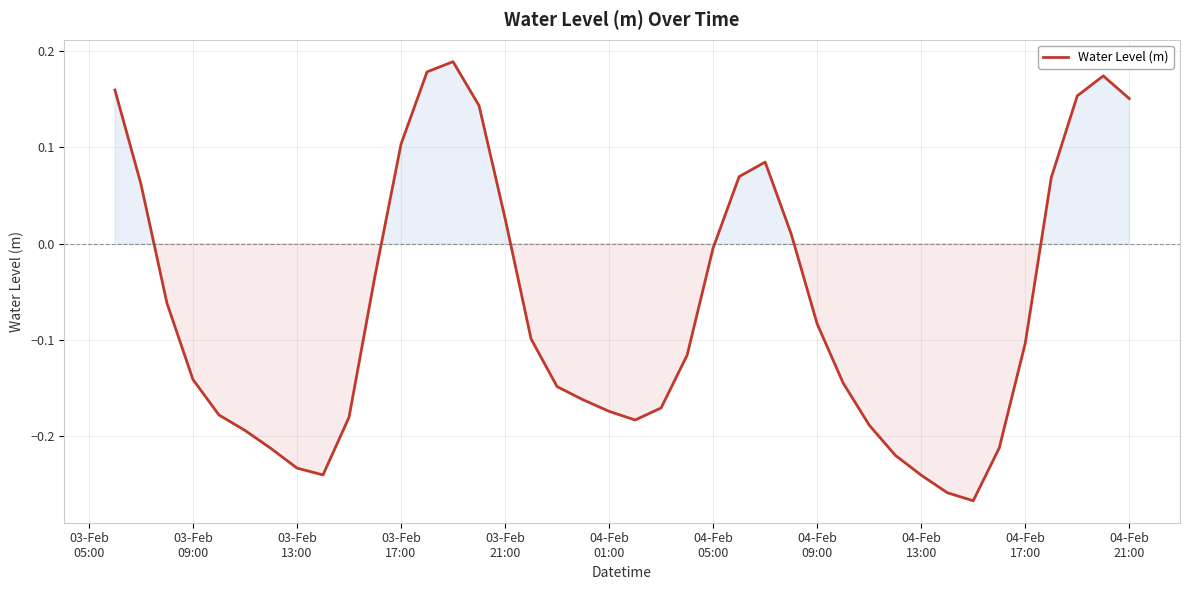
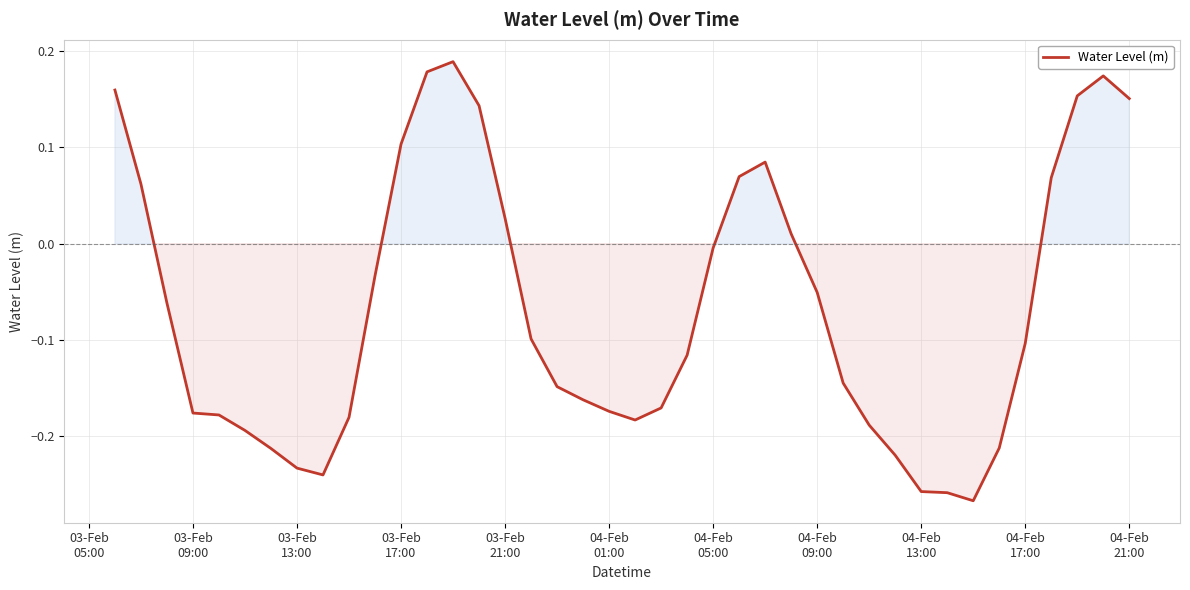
03-Feb 09:00: -0.14 -> -0.18
04-Feb 09:00: -0.08 -> -0.05
04-Feb 13:00: -0.24 -> -0.26
